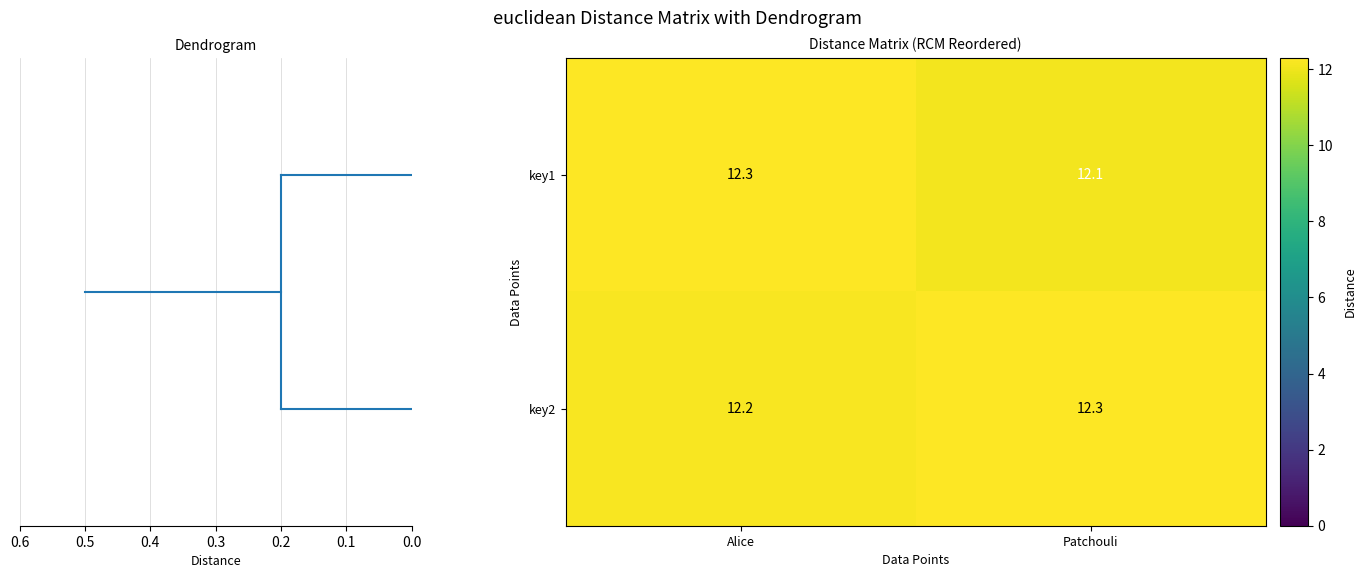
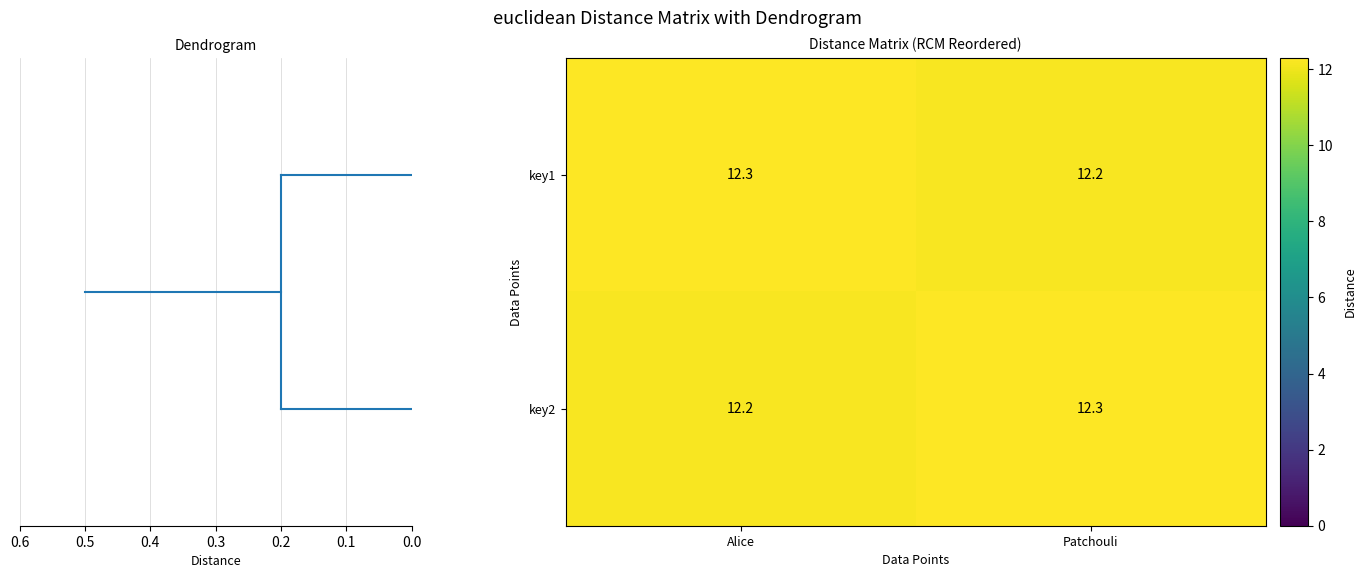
Distance Matrix (RCM Reordered), key1, Patchouli: 12.1 -> 12.2
